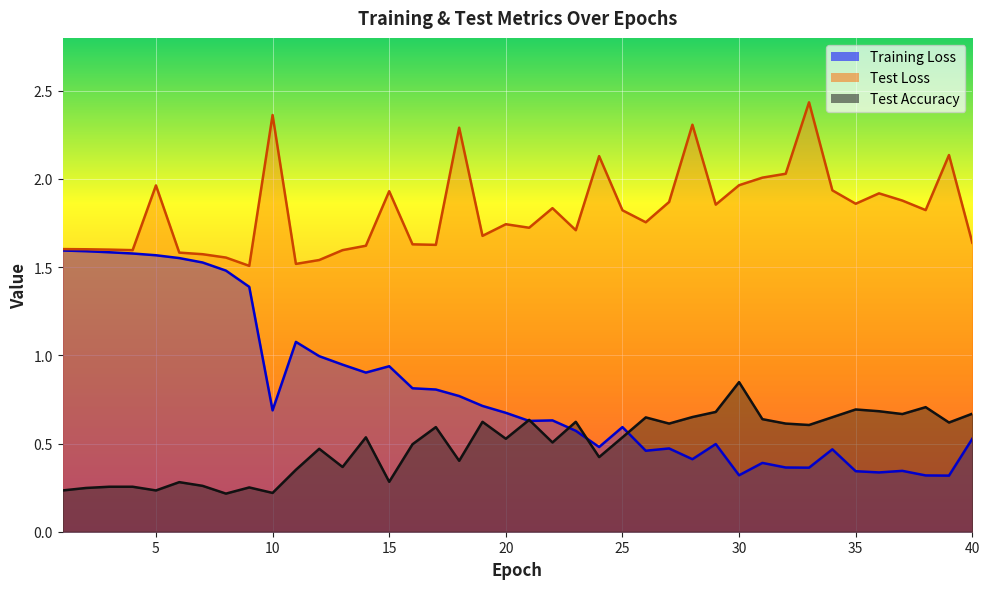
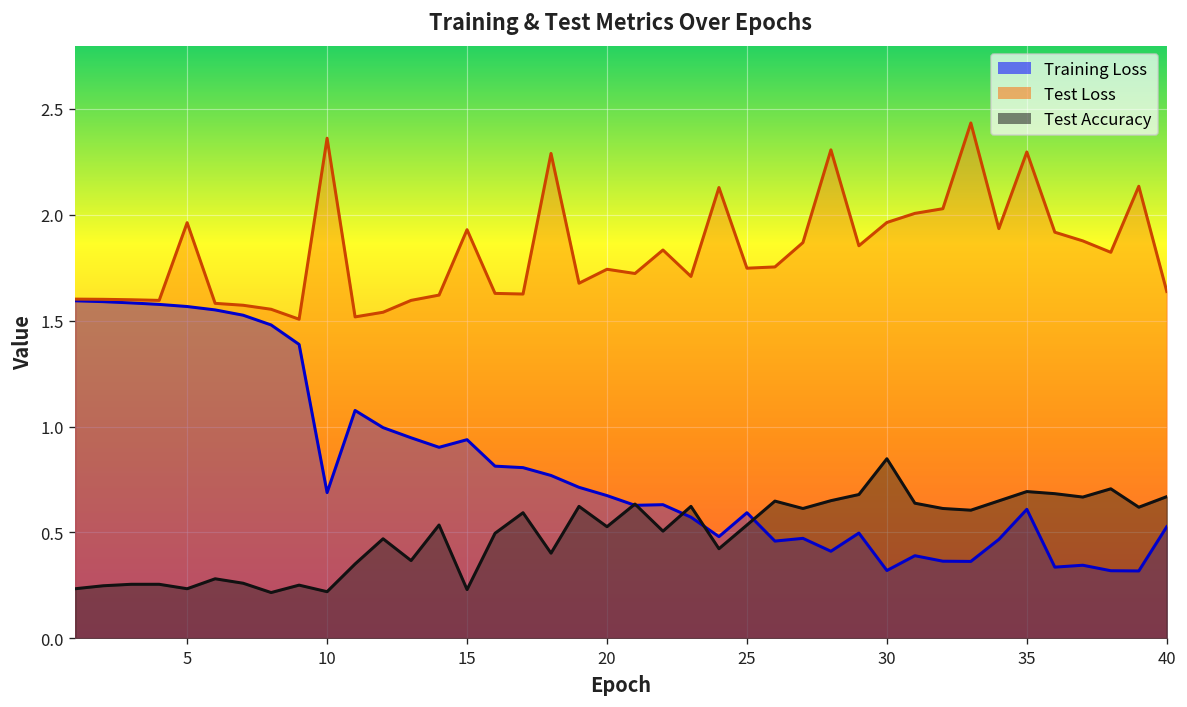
Test Accuracy, 15: 0.28 -> 0.23
Test Loss, 25: 1.82 -> 1.75
Training Loss, 35: 0.34 -> 0.61
Test Loss, 35: 1.86 -> 2.30
